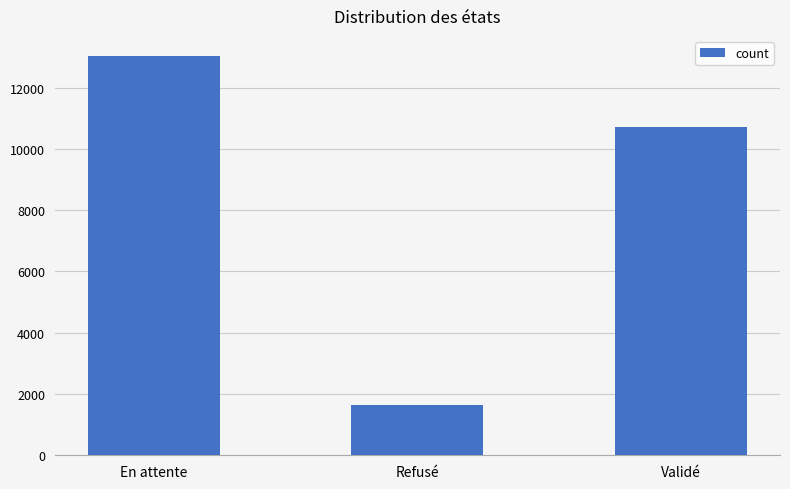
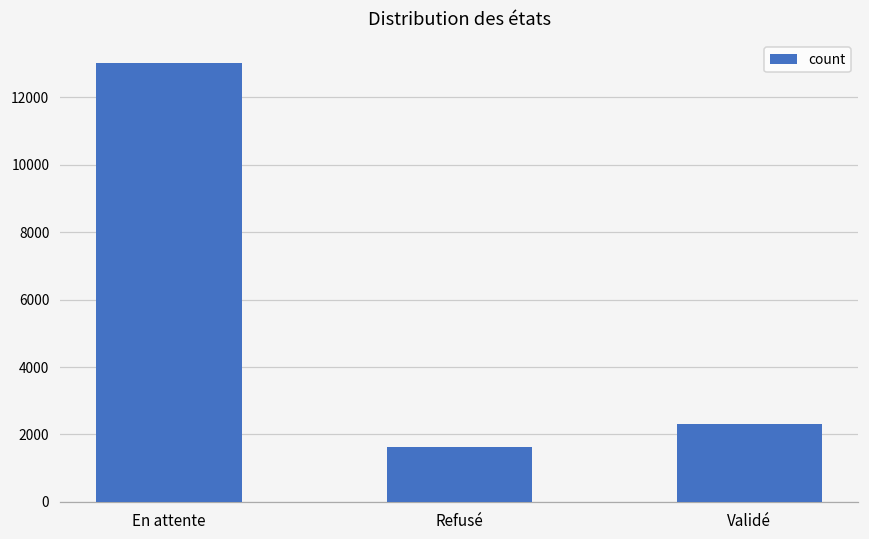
Validé: 10700 -> 2300
